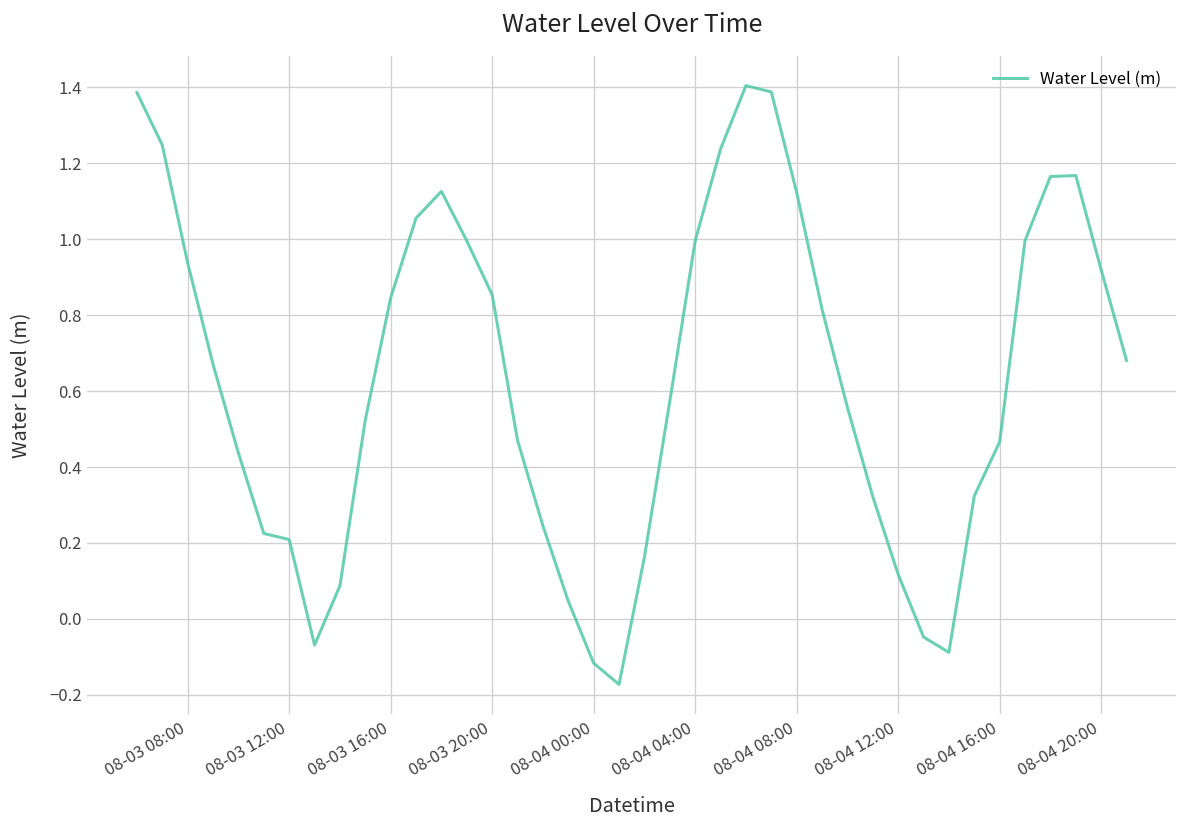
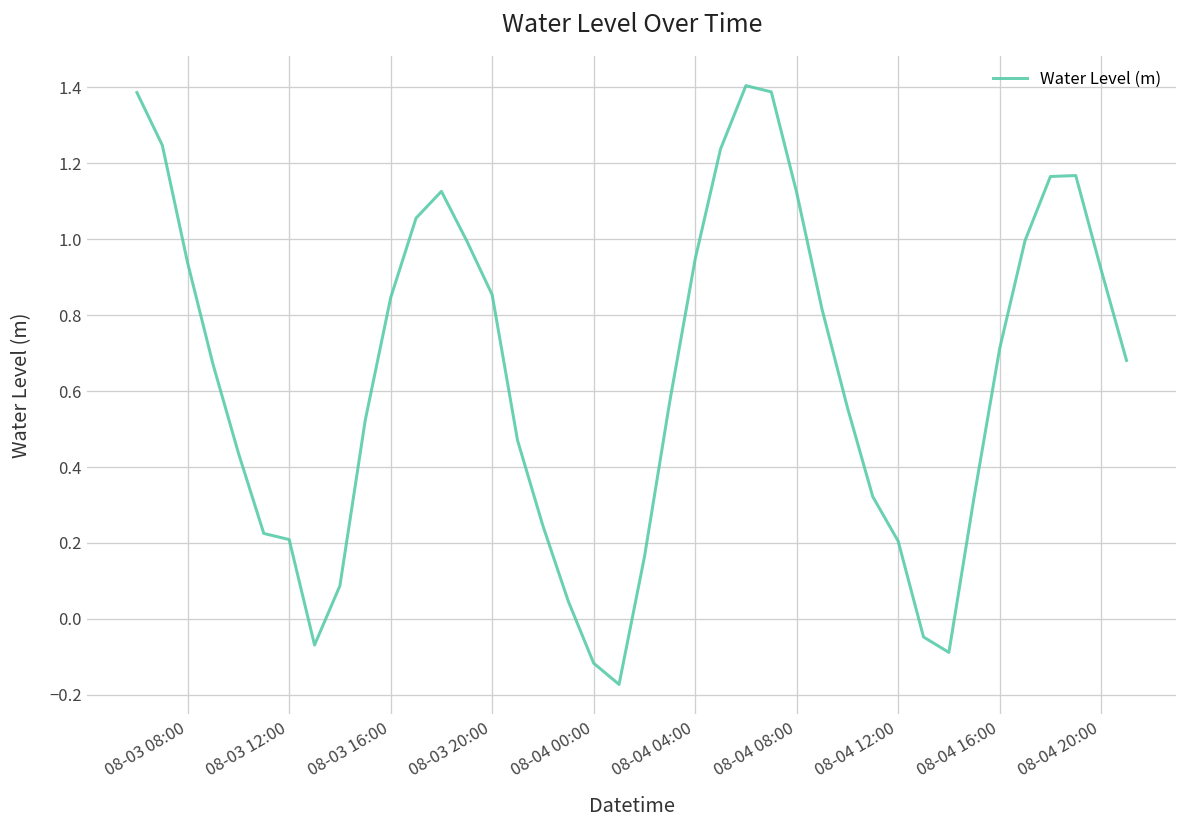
08-04 04:00: 1.00 -> 0.95
08-04 12:00: 0.12 -> 0.20
08-04 16:00: 0.47 -> 0.71
